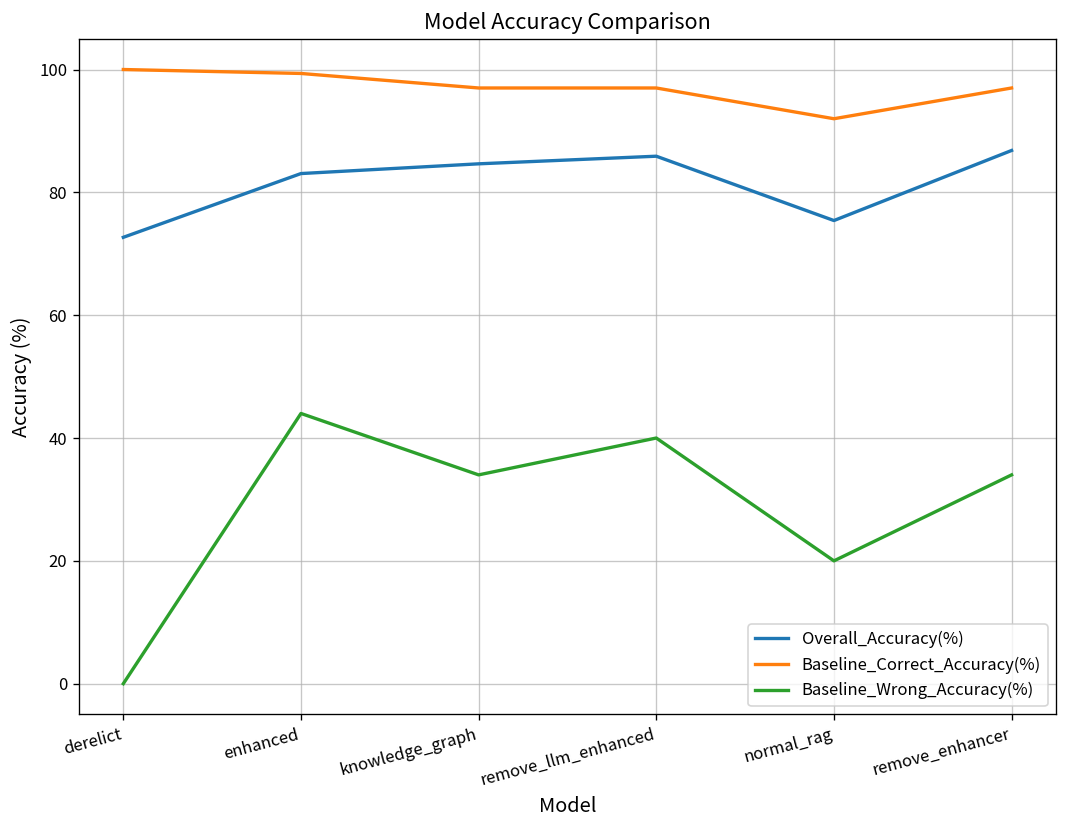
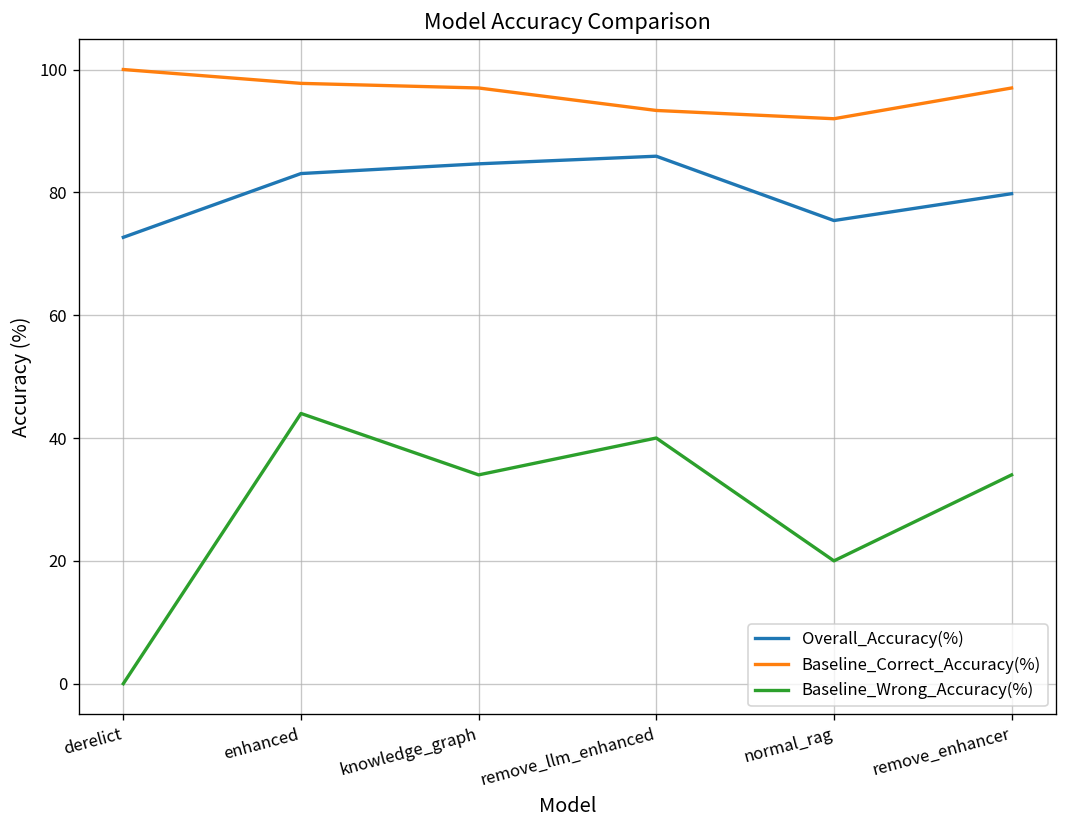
Baseline_Correct_Accuracy(%), enhanced: 99 -> 98
Baseline_Correct_Accuracy(%), remove_llm_enhanced: 97 -> 93
Overall_Accuracy(%), remove_enhancer: 87 -> 80
